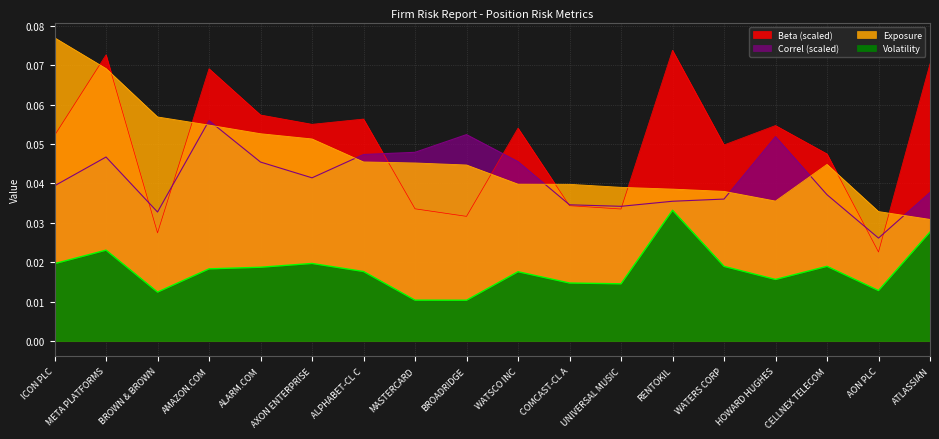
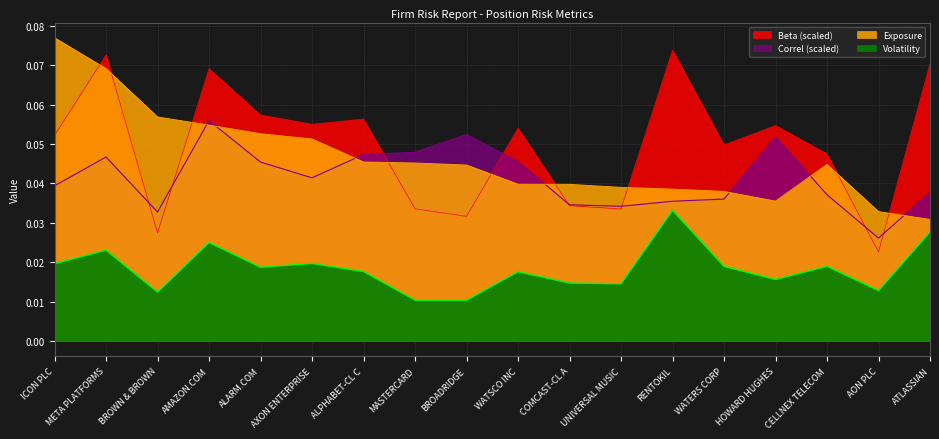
Volatility, AMAZON.COM: 0.018 -> 0.025
